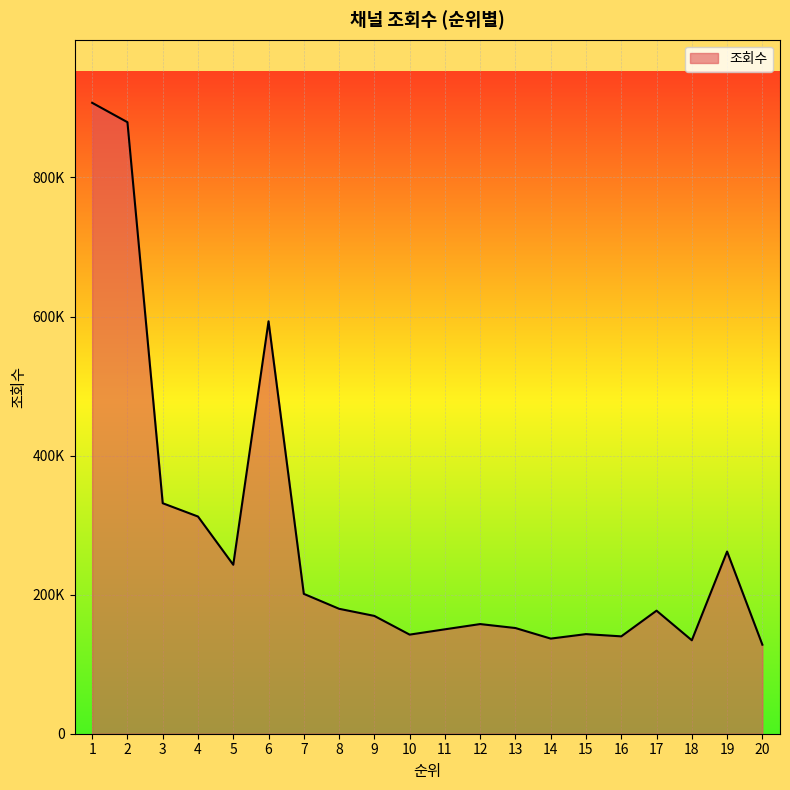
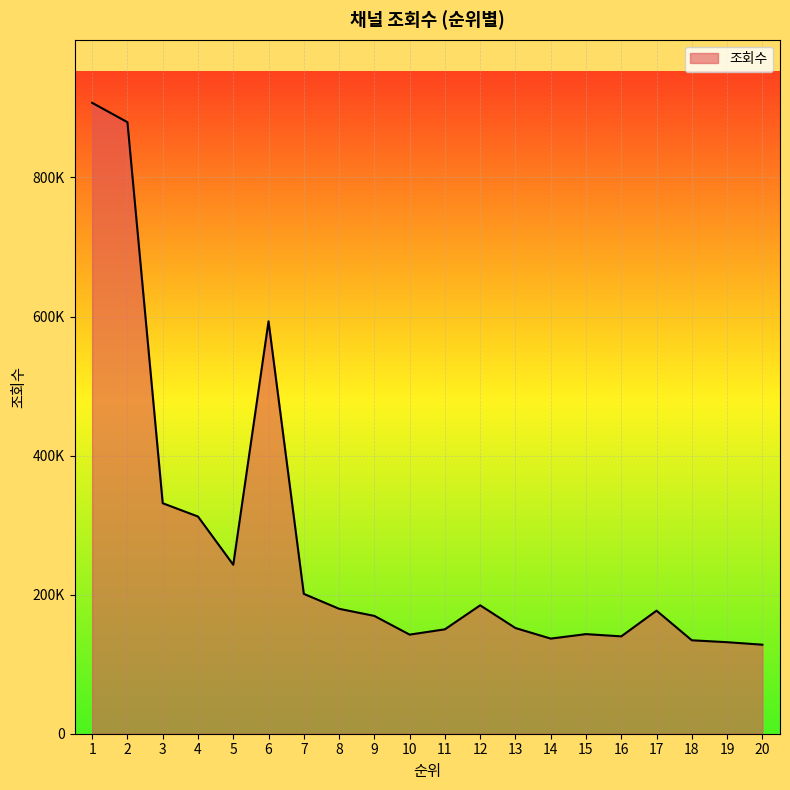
12: 160000 -> 180000
19: 260000 -> 130000
